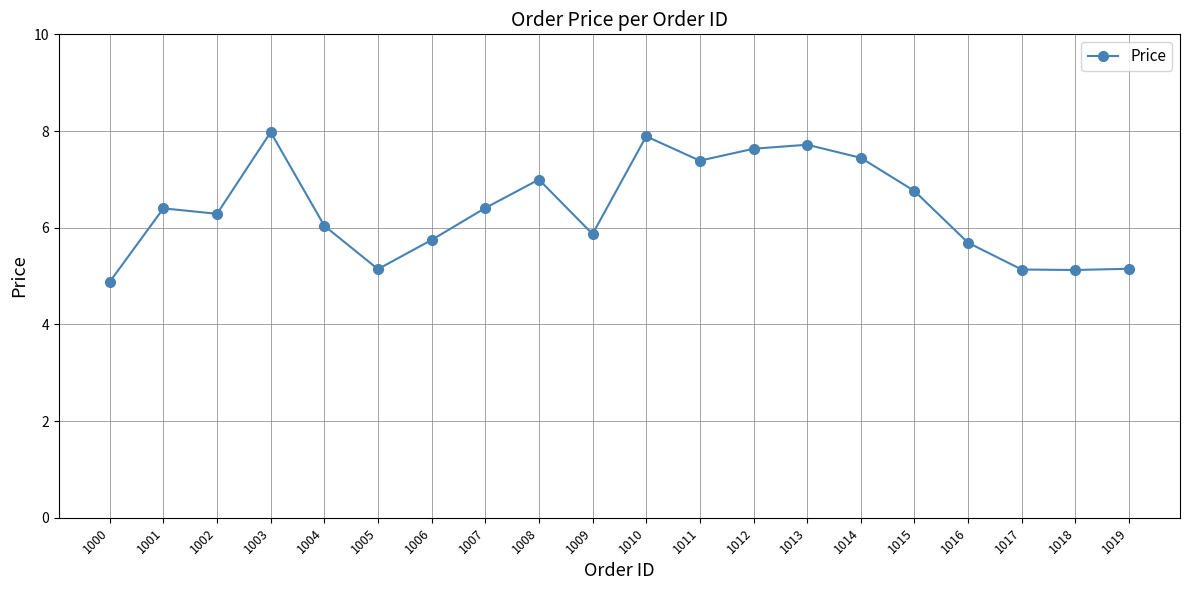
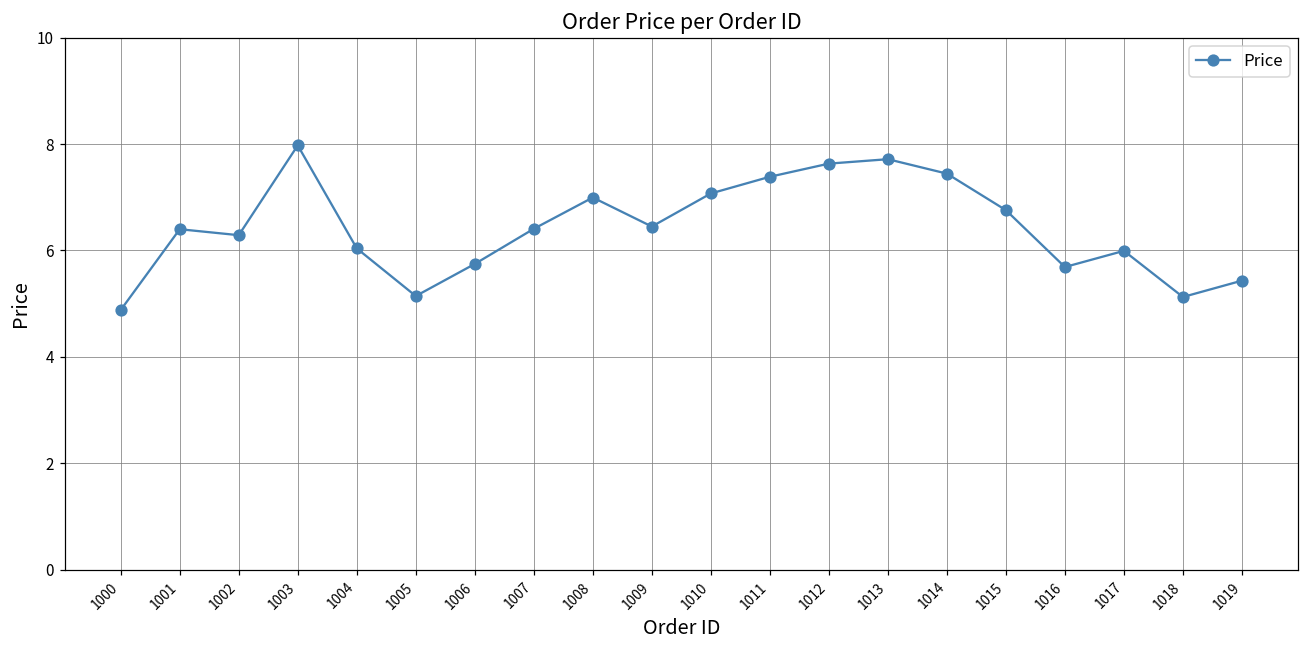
1009: 5.9 -> 6.4
1010: 7.9 -> 7.1
1017: 5.1 -> 6.0
1019: 5.2 -> 5.4
